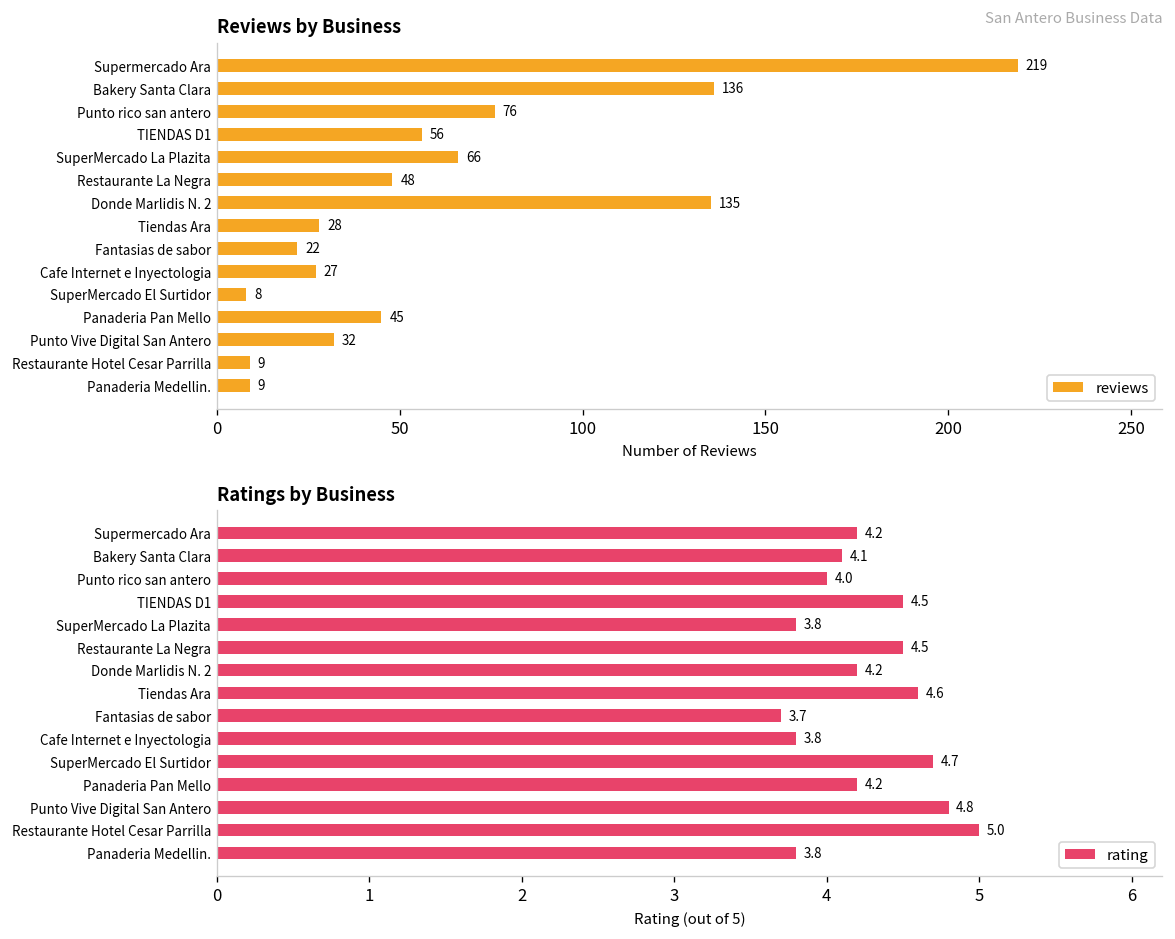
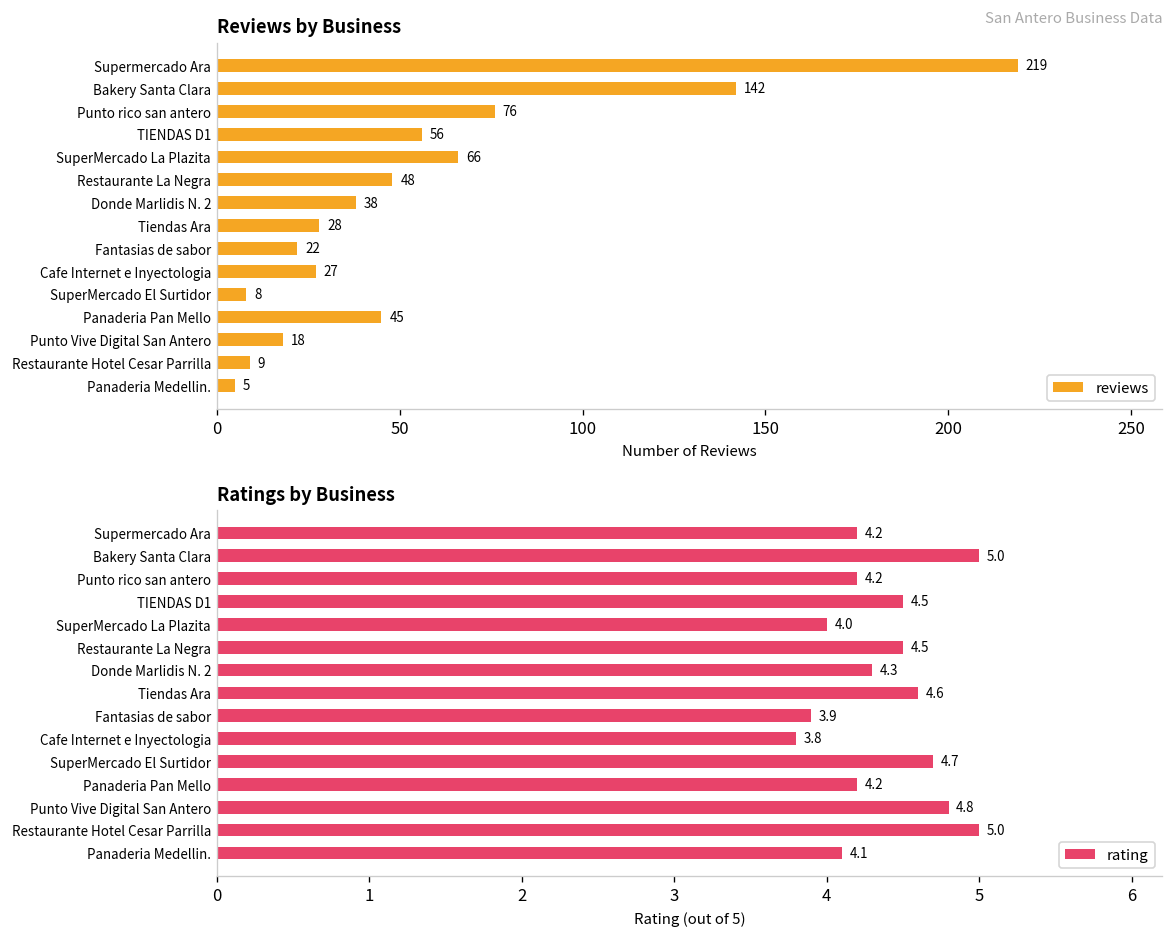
Reviews by Business, Bakery Santa Clara: 136 -> 142
Reviews by Business, Donde Marlidis N. 2: 135 -> 38
Reviews by Business, Punto Vive Digital San Antero: 32 -> 18
Reviews by Business, Panaderia Medellin.: 9 -> 5
Ratings by Business, Bakery Santa Clara: 4.1 -> 5.0
Ratings by Business, Punto rico san antero: 4.0 -> 4.2
Ratings by Business, SuperMercado La Plazita: 3.8 -> 4.0
Ratings by Business, Donde Marlidis N. 2: 4.2 -> 4.3
Ratings by Business, Fantasias de sabor: 3.7 -> 3.9
Ratings by Business, Panaderia Medellin.: 3.8 -> 4.1
